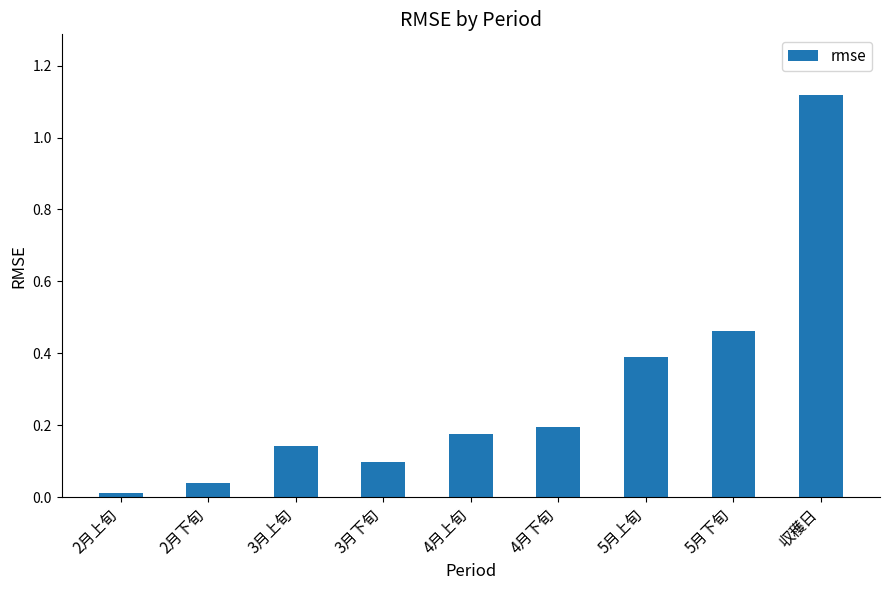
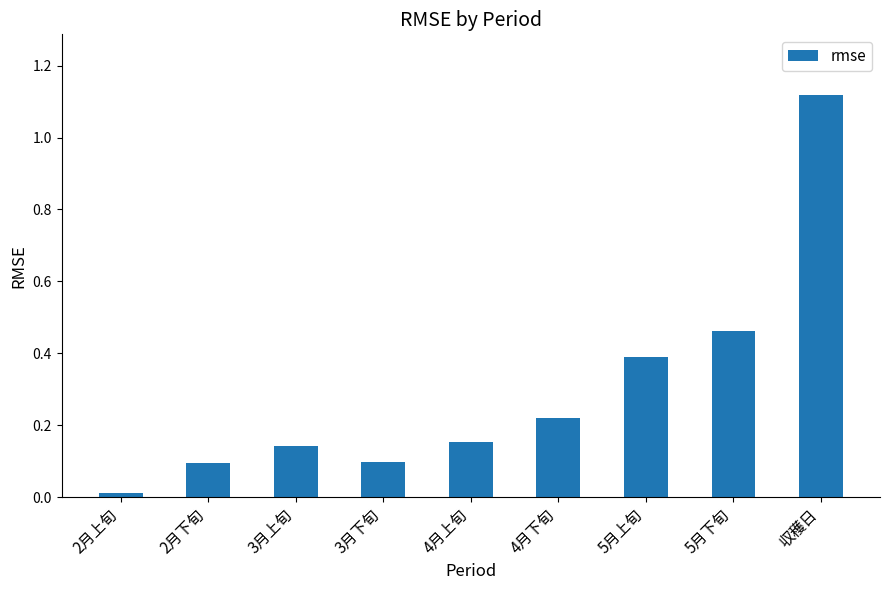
2月下旬: 0.04 -> 0.10
4月上旬: 0.18 -> 0.15
4月下旬: 0.19 -> 0.22
